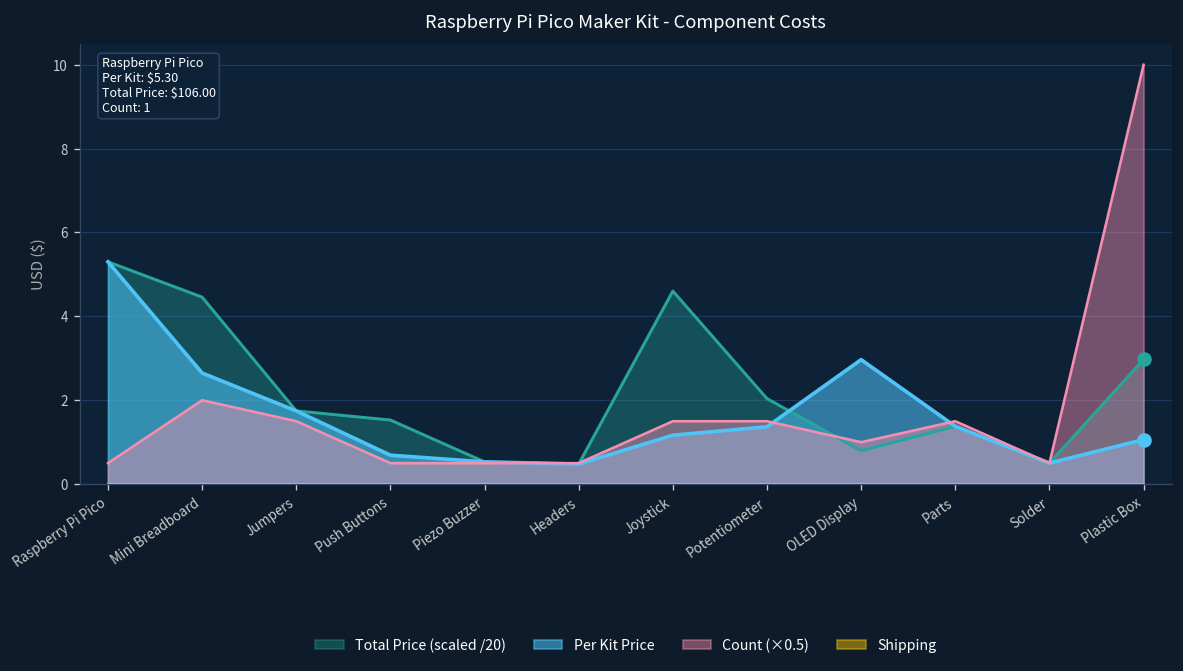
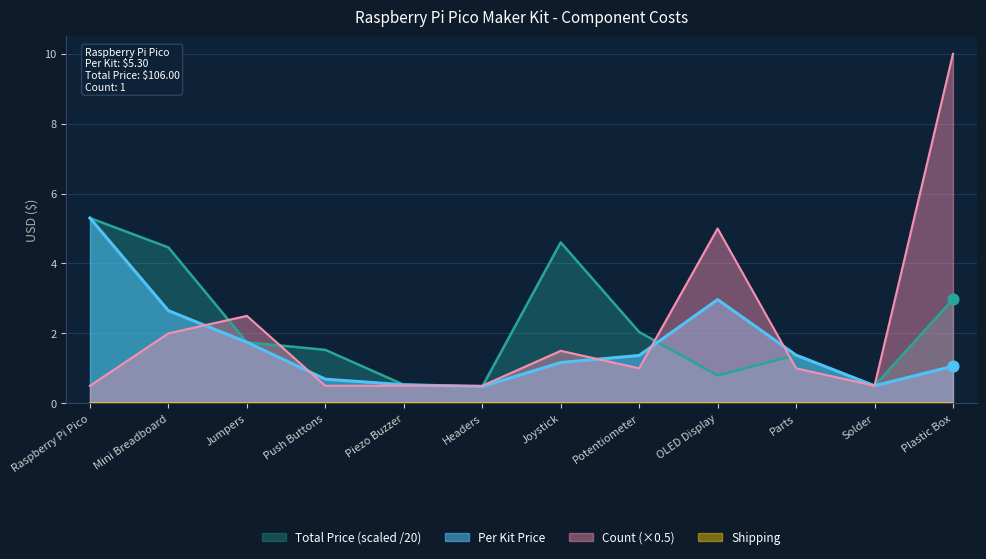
Count (×0.5), Jumpers: 1.5 -> 2.5
Count (×0.5), Potentiometer: 1.5 -> 1.0
Count (×0.5), OLED Display: 1.0 -> 5.0
Count (×0.5), Parts: 1.5 -> 1.0
